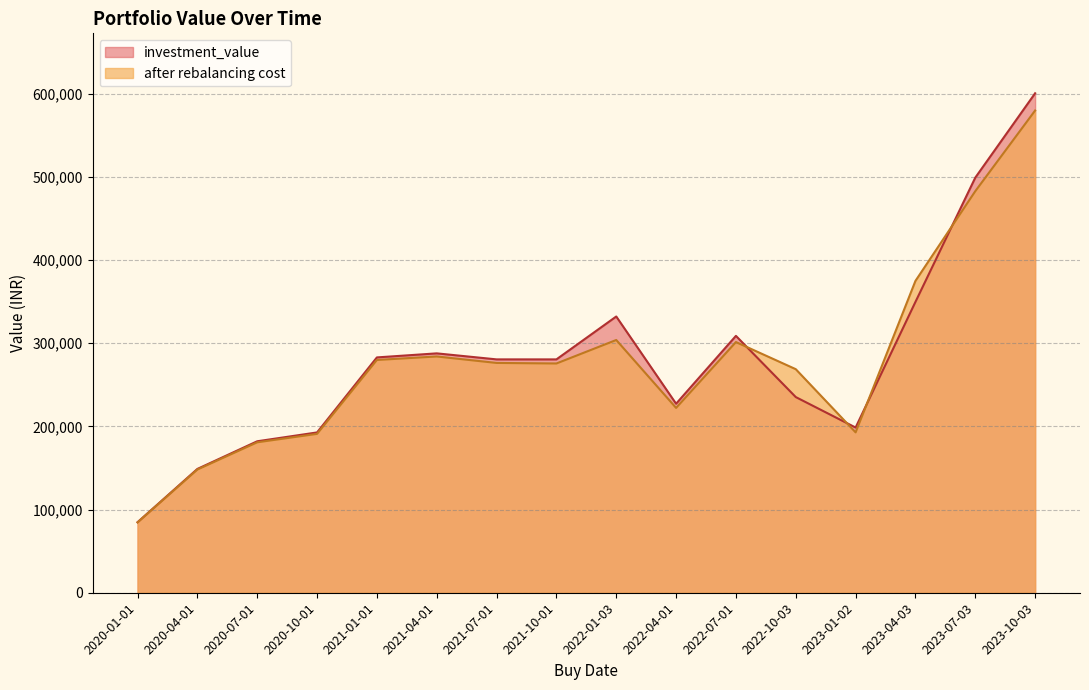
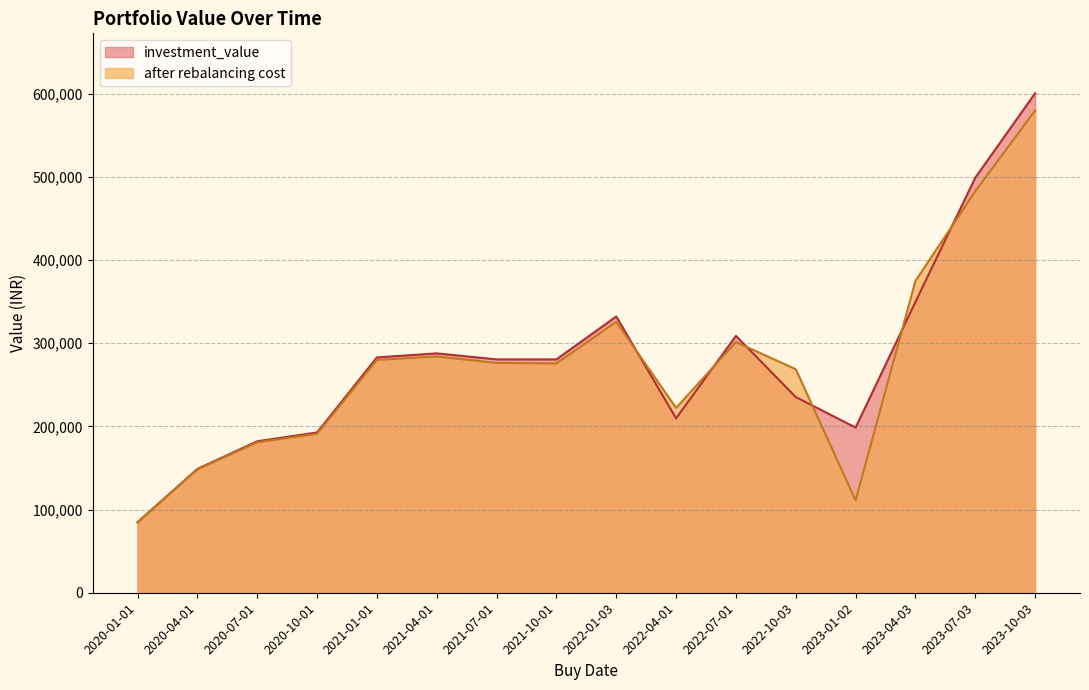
after rebalancing cost, 2022-01-03: 300,000 -> 330,000
investment_value, 2022-04-01: 230,000 -> 210,000
after rebalancing cost, 2023-01-02: 190,000 -> 110,000
